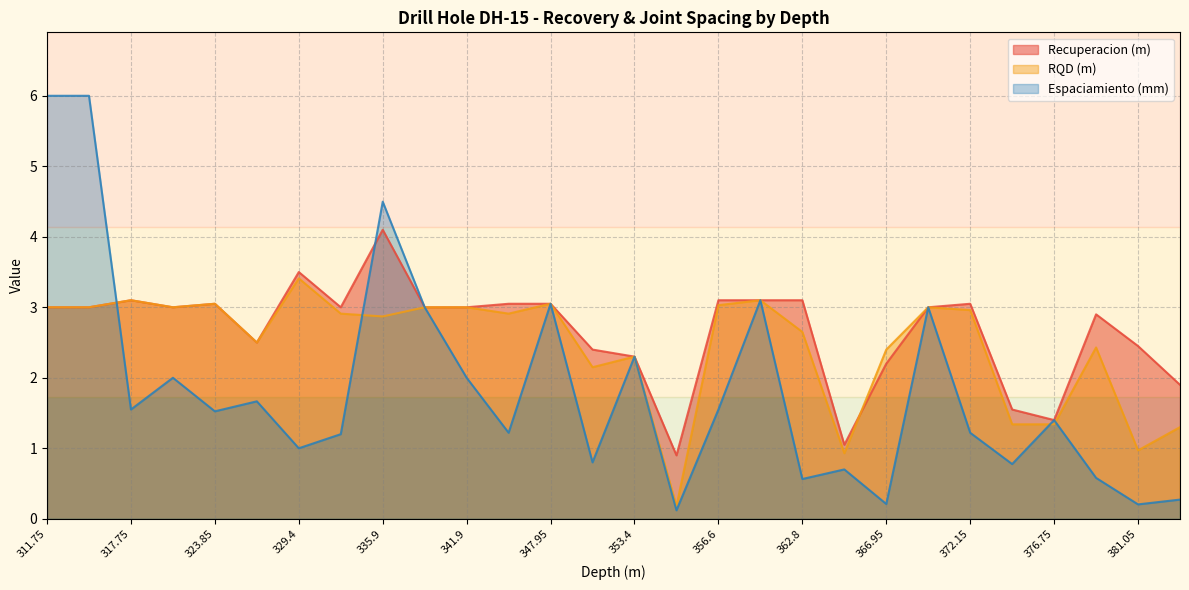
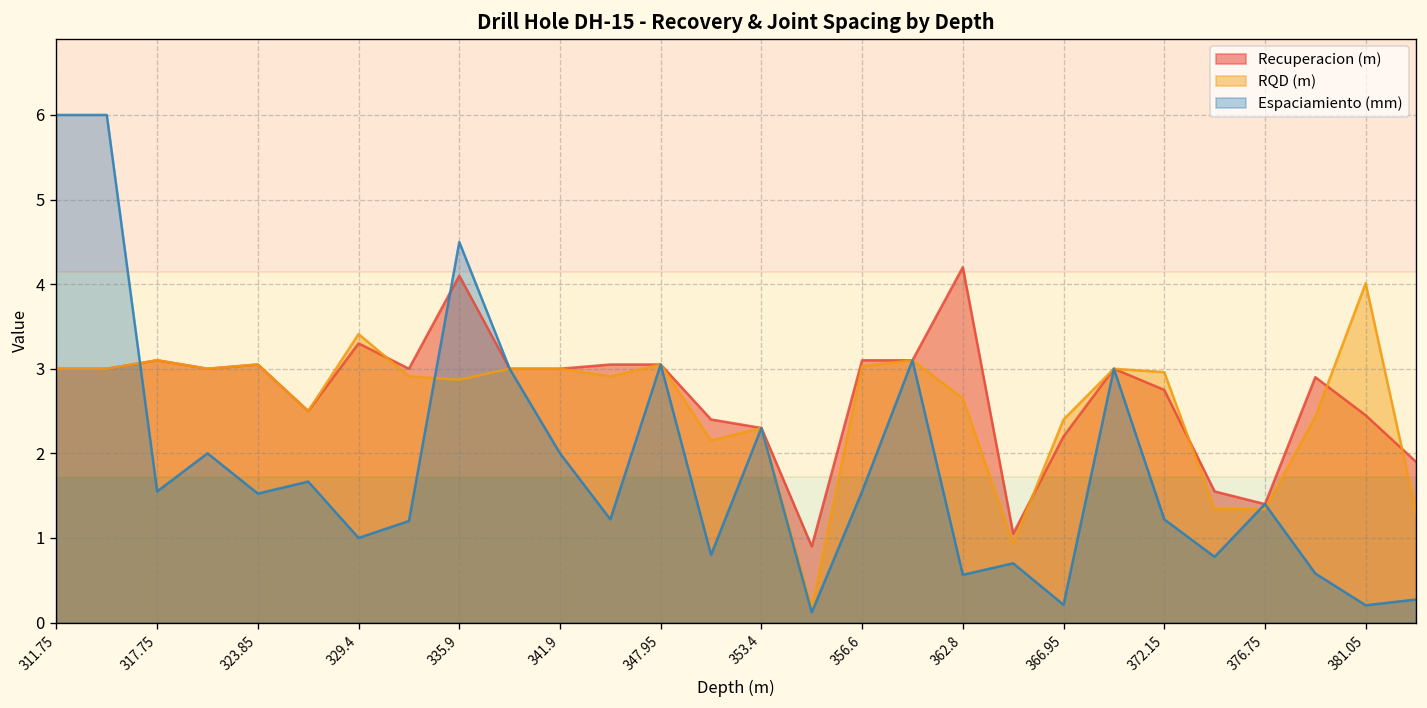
Recuperacion (m), 329.4: 3.5 -> 3.3
Recuperacion (m), 362.8: 3.1 -> 4.2
Recuperacion (m), 372.15: 3.1 -> 2.8
RQD (m), 381.05: 1.0 -> 4.0
